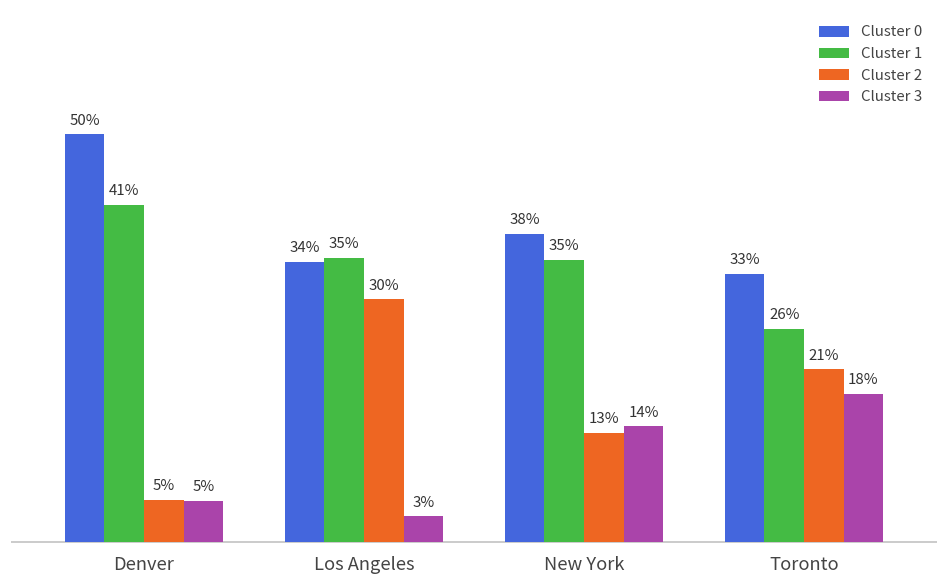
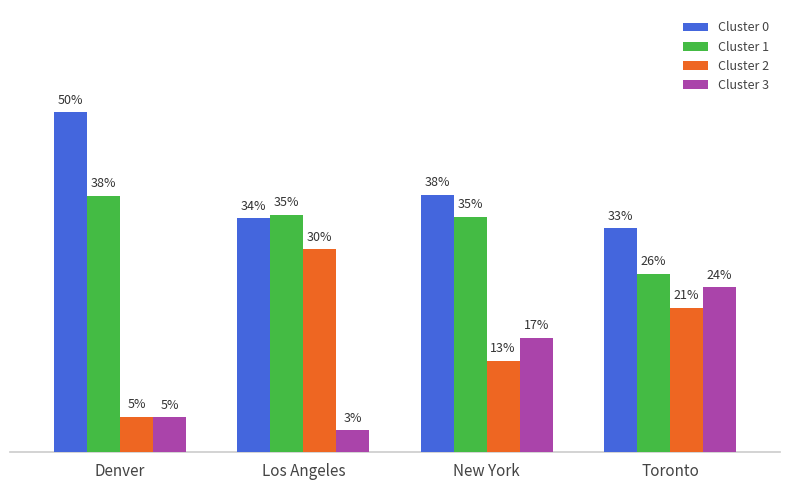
Cluster 1, Denver: 41% -> 38%
Cluster 3, New York: 14% -> 17%
Cluster 3, Toronto: 18% -> 24%
